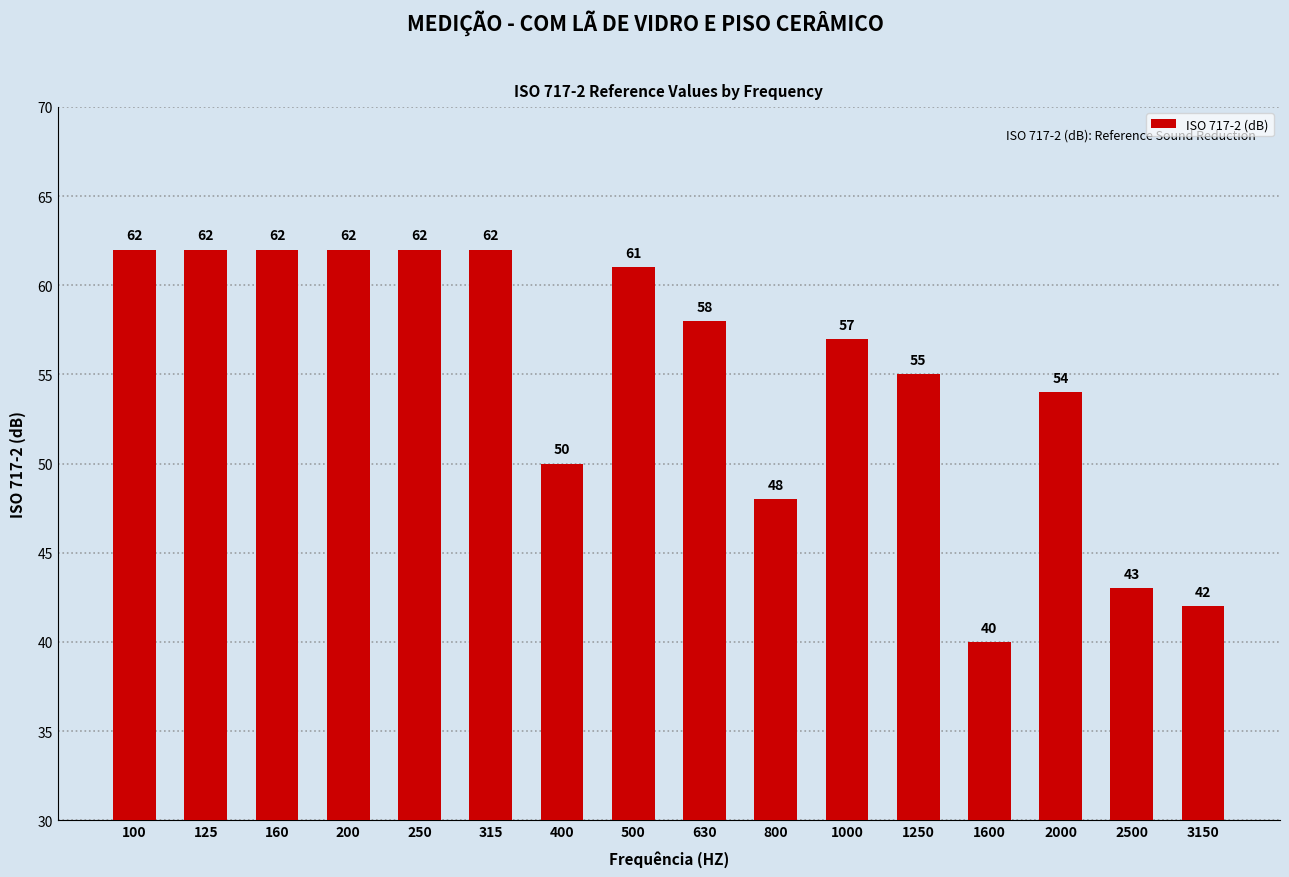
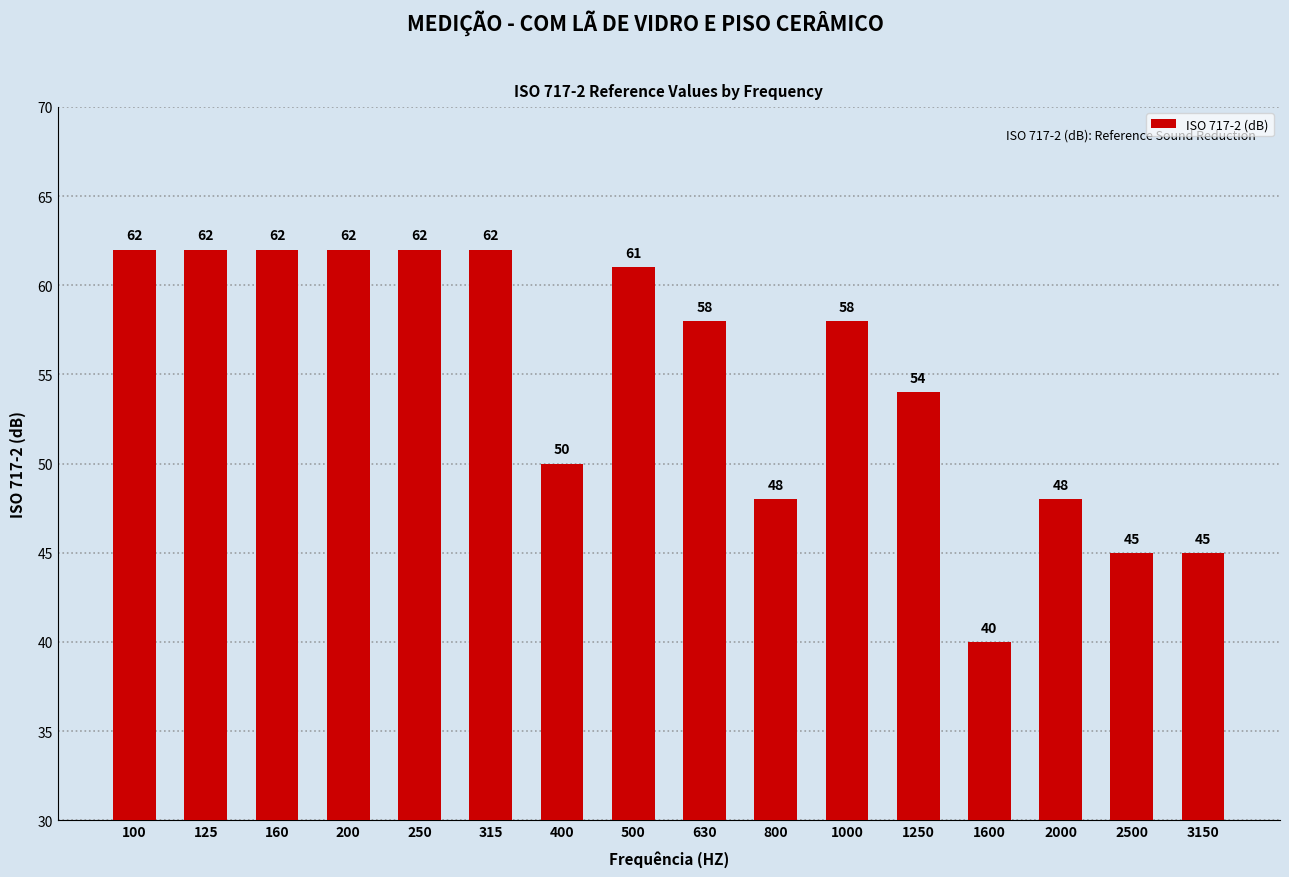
1000: 57 -> 58
1250: 55 -> 54
2000: 54 -> 48
2500: 43 -> 45
3150: 42 -> 45
